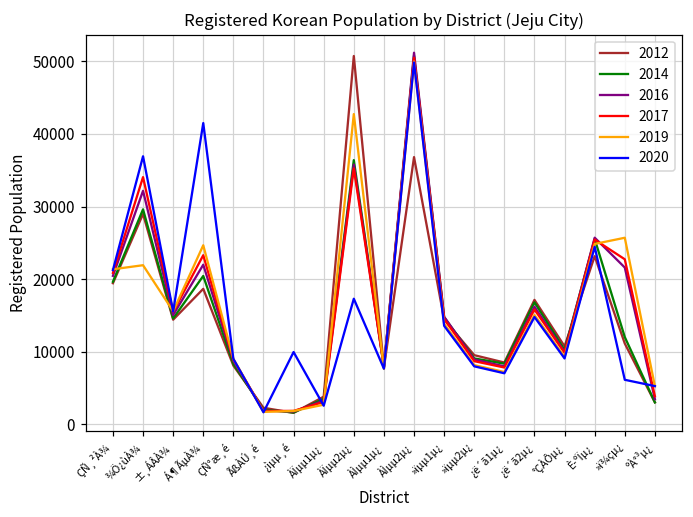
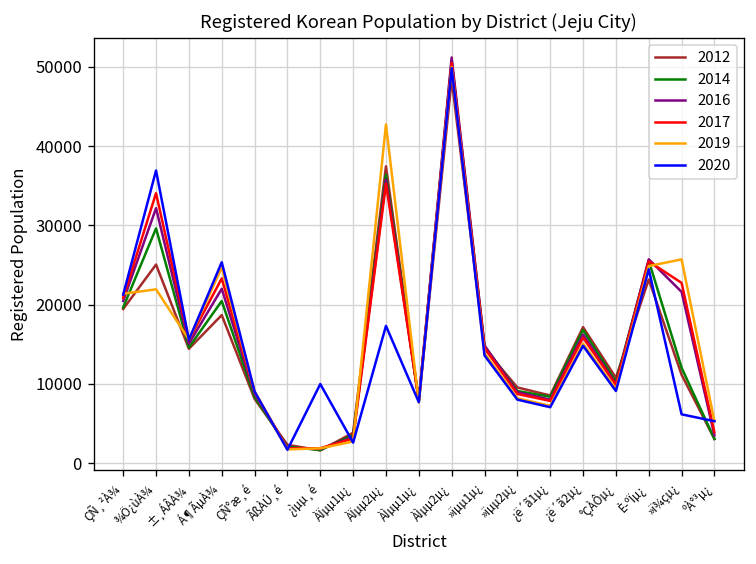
2012, ¾Ö¿ùÀ¾: 29000 -> 25000
2020, Á¶ÃµÀ¾: 41000 -> 25000
2012, ÀÏµµ2µ¿: 51000 -> 37000
2012, ÀÌµµ2µ¿: 37000 -> 48000
